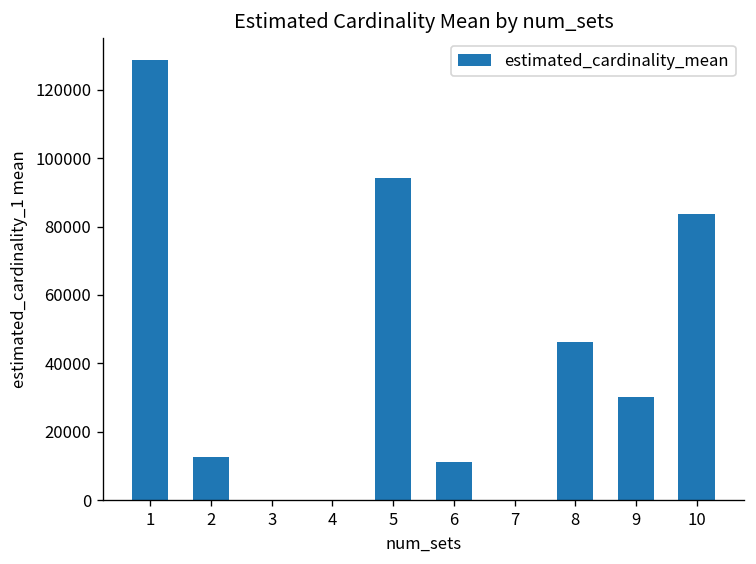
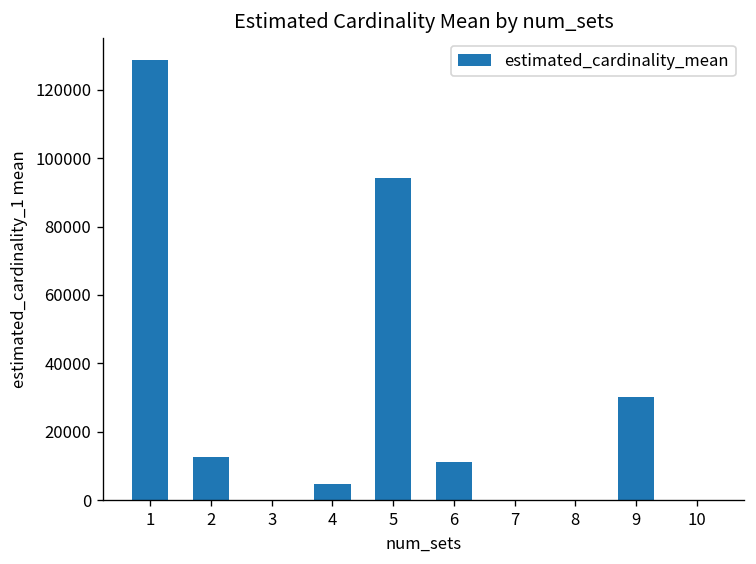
4: 0 -> 5000
8: 46000 -> 0
10: 84000 -> 0
